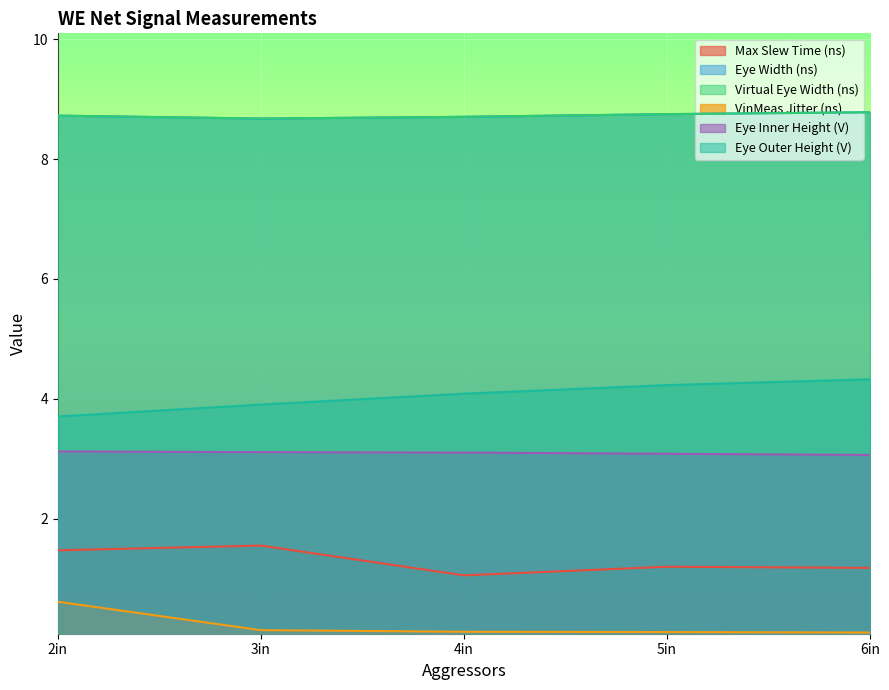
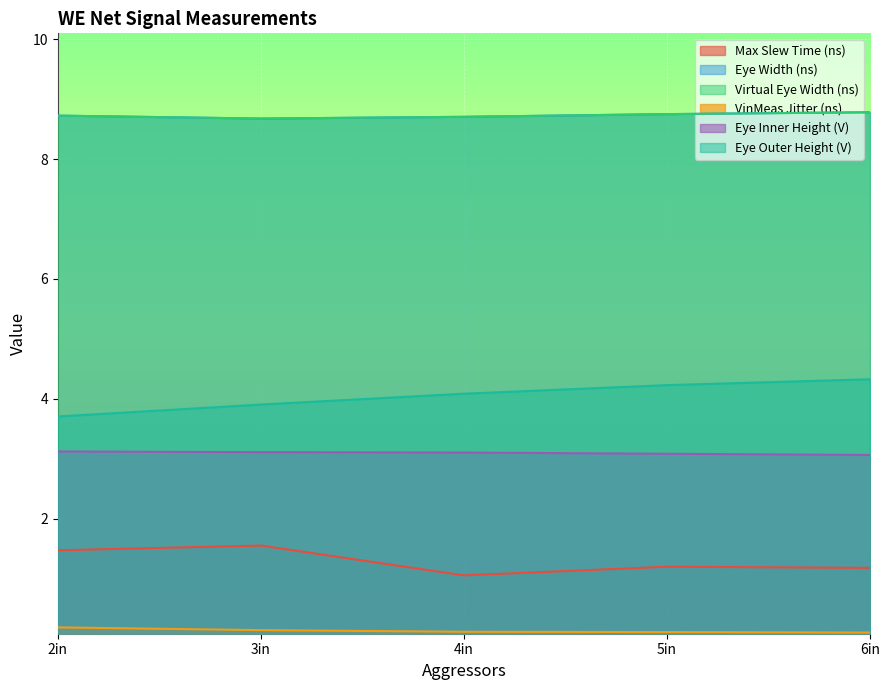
VinMeas Jitter (ns), 2in: 0.6 -> 0.2
